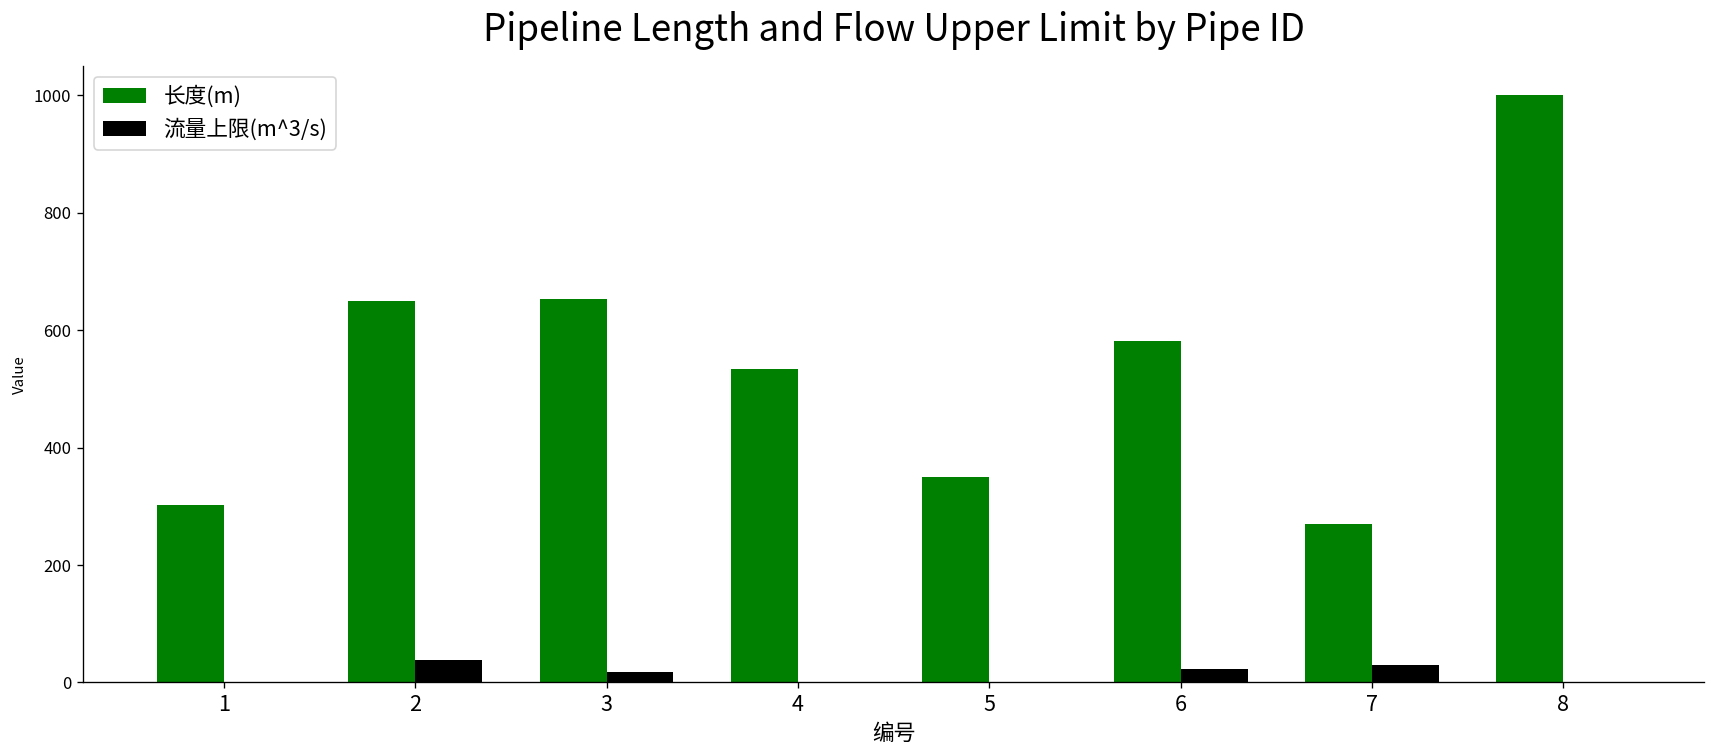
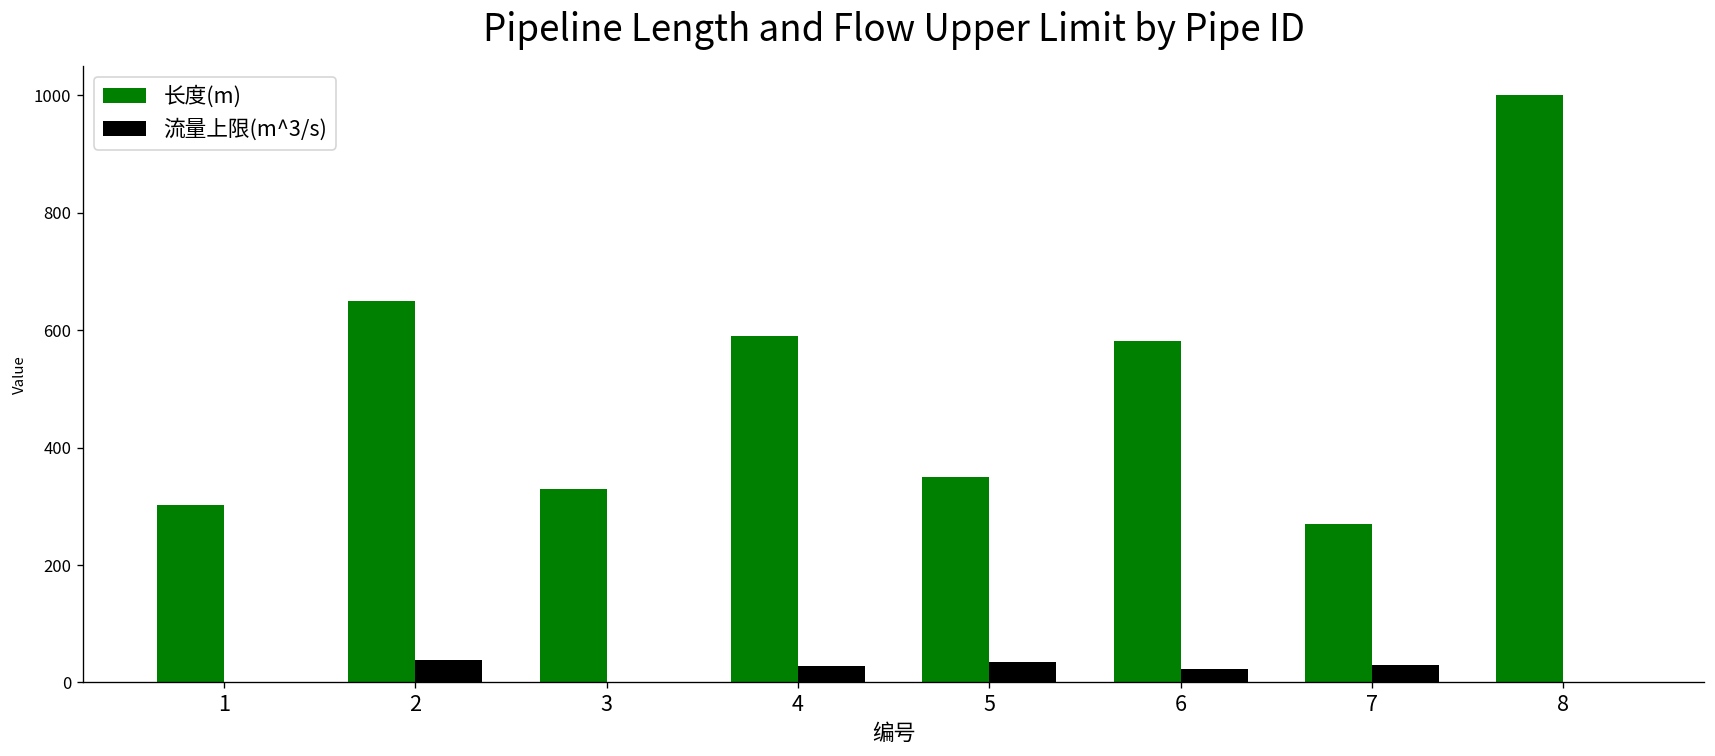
长度(m), 3: 650 -> 330
流量上限(m^3/s), 3: 20 -> 0
长度(m), 4: 530 -> 590
流量上限(m^3/s), 4: 0 -> 30
流量上限(m^3/s), 5: 0 -> 30
